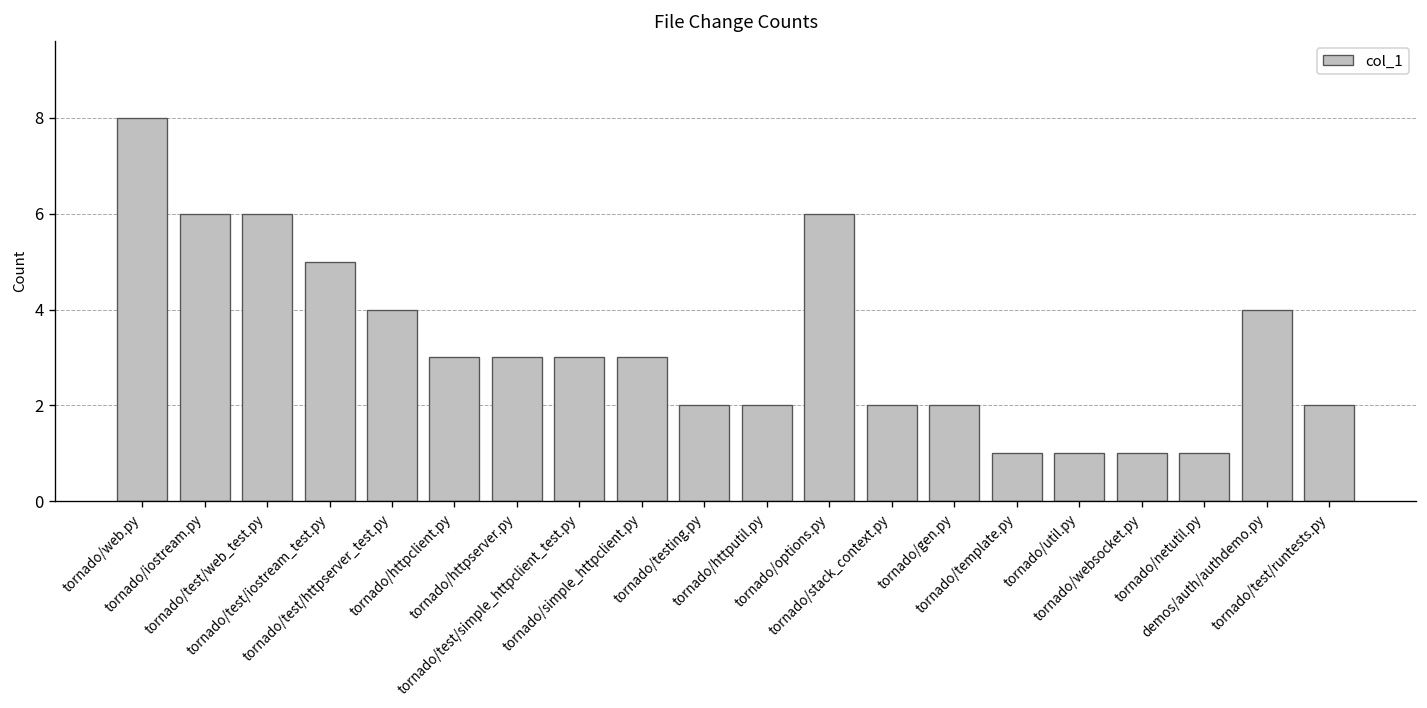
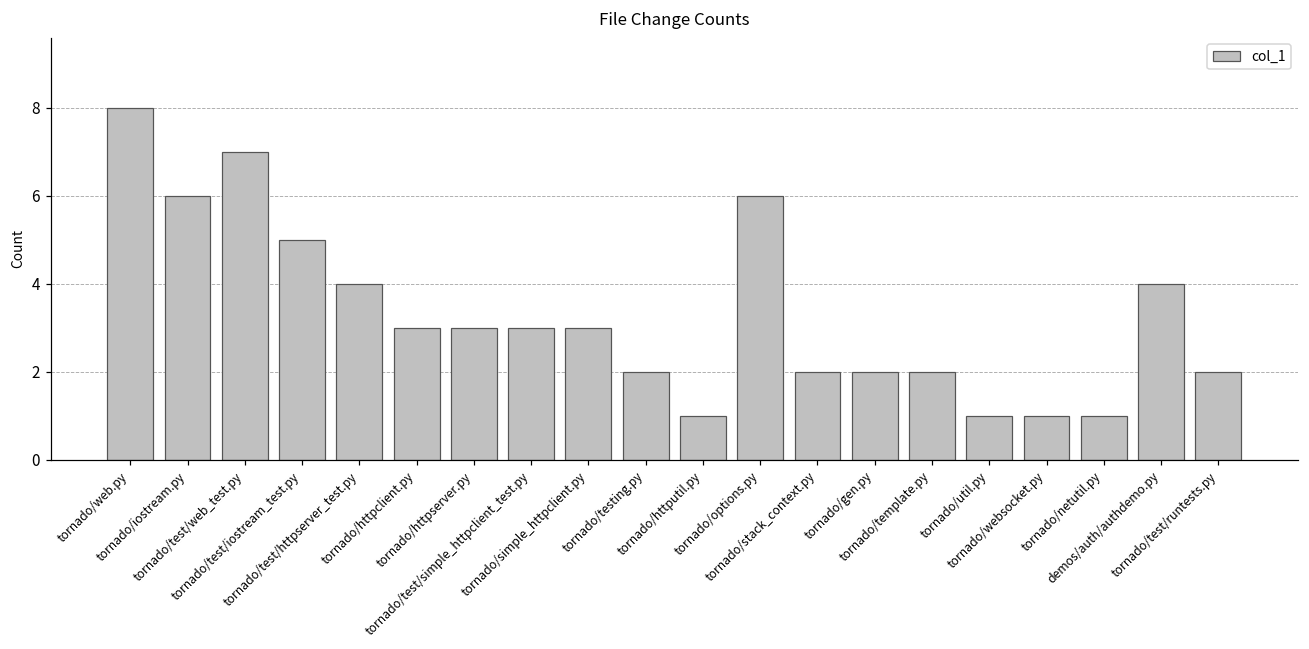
tornado/test/web_test.py: 6 -> 7
tornado/httputil.py: 2 -> 1
tornado/template.py: 1 -> 2
